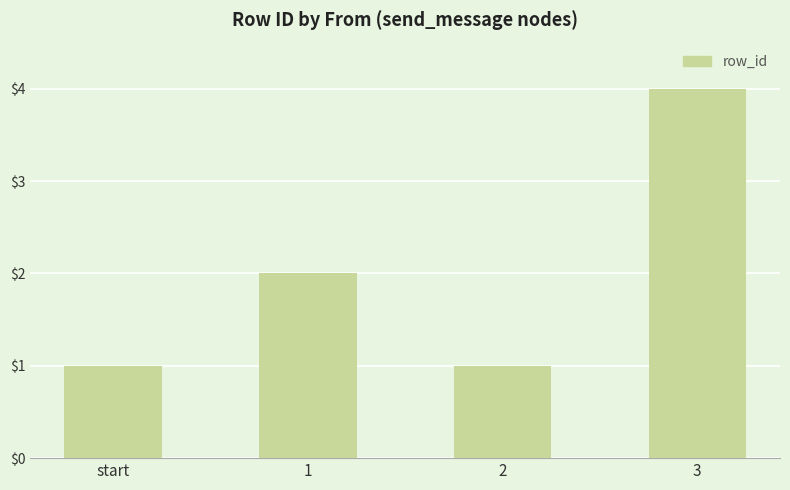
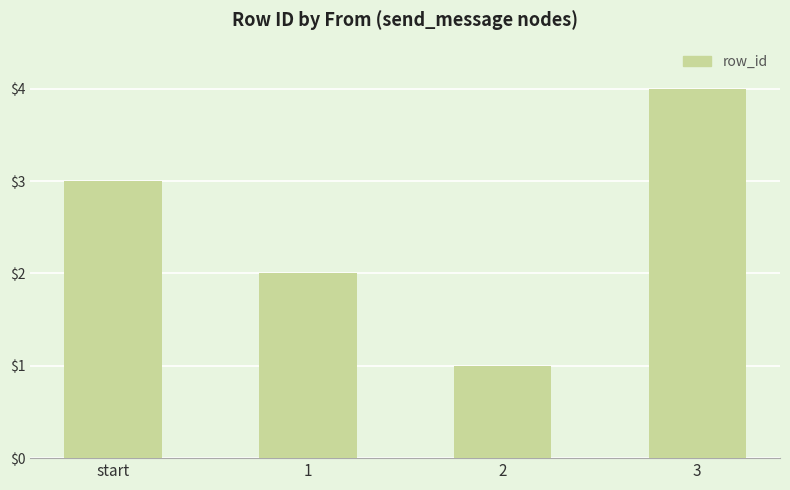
start: $1 -> $3
